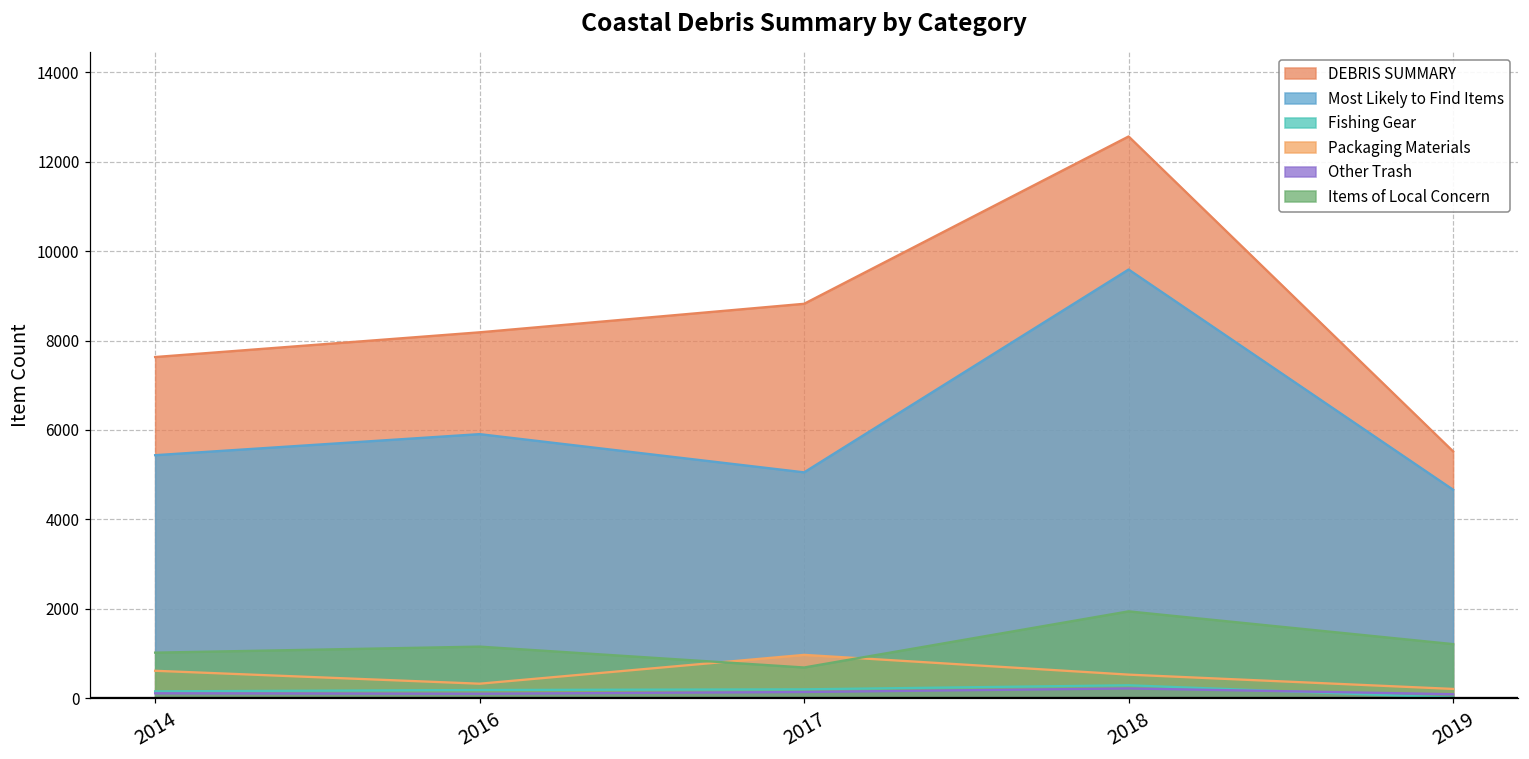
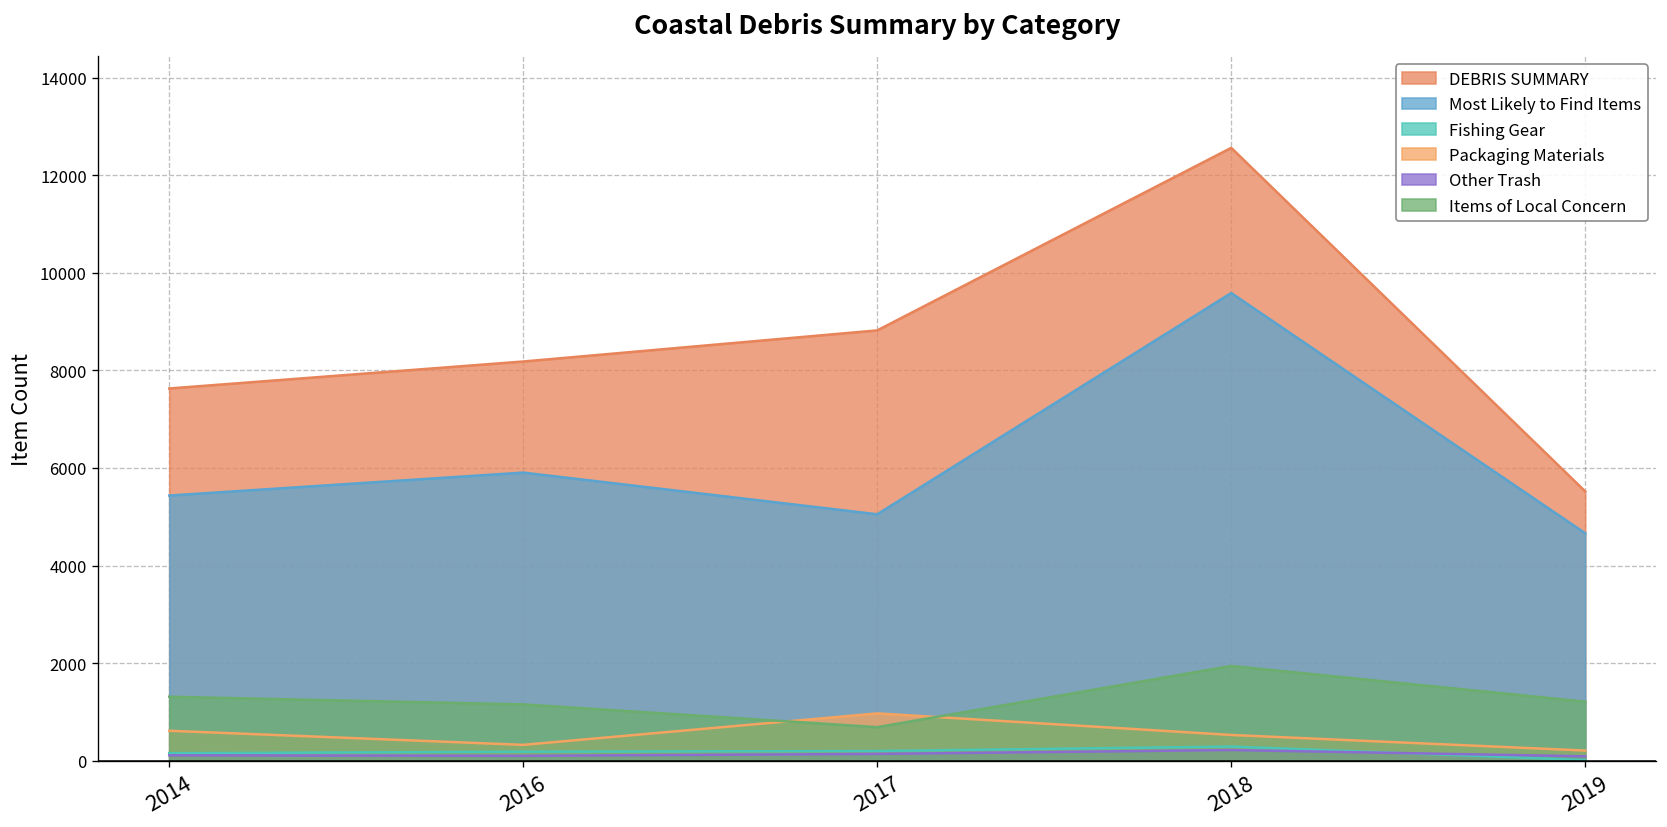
Items of Local Concern, 2014: 1000 -> 1300
